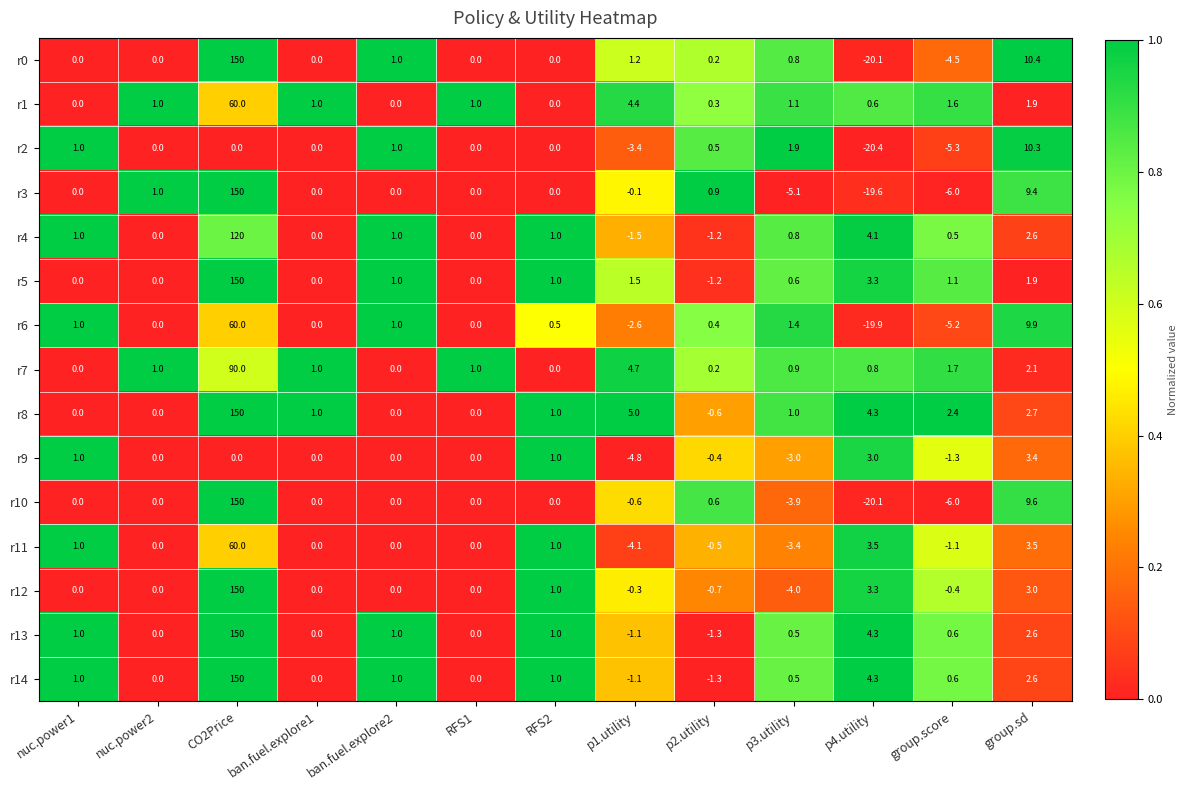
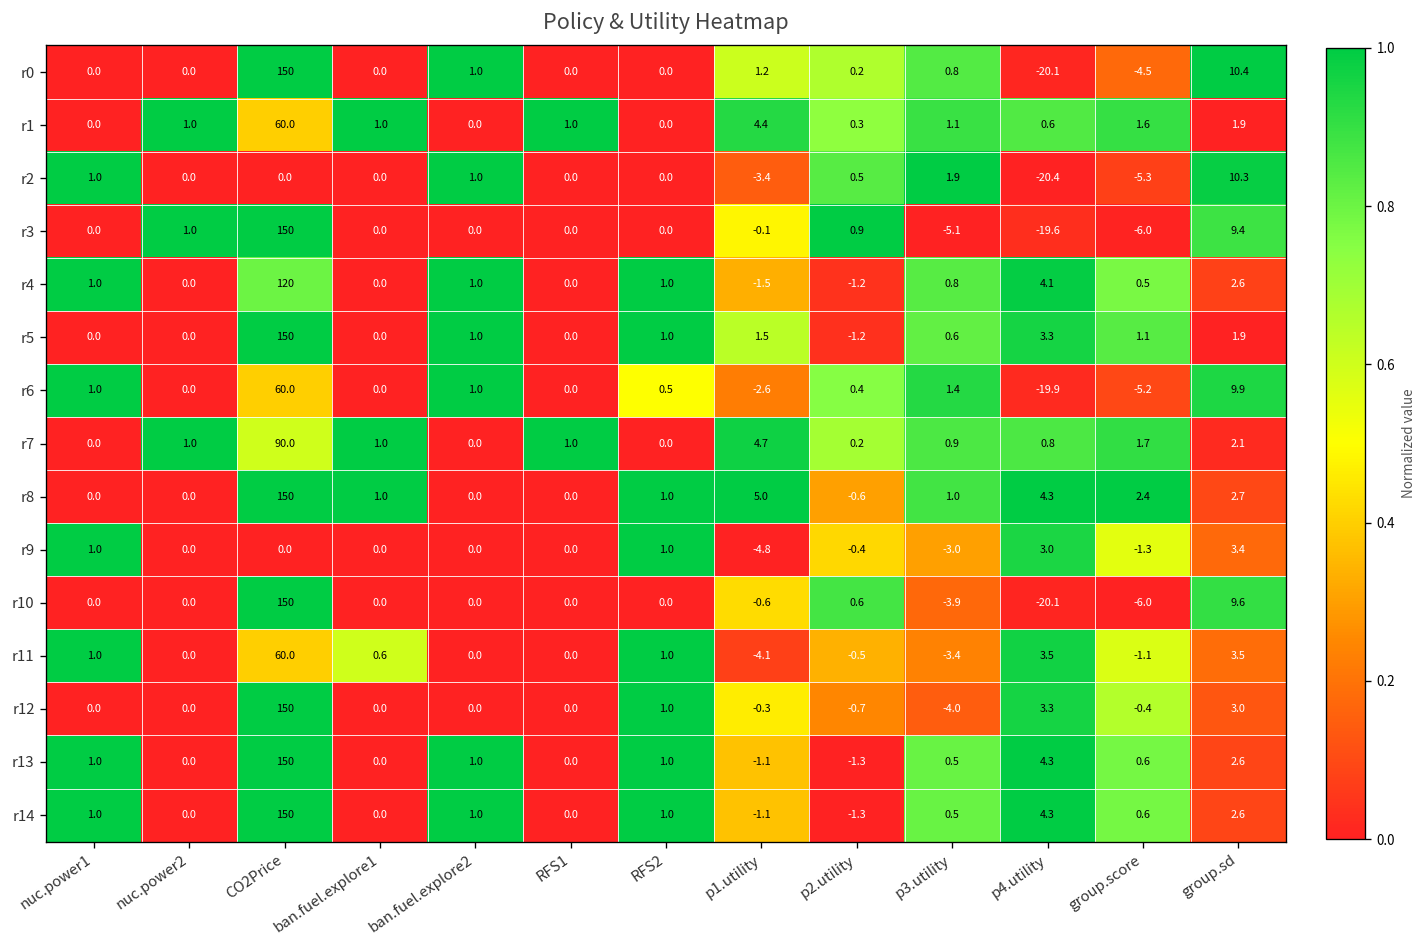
r11, ban.fuel.explore1: 0.0 -> 0.6
